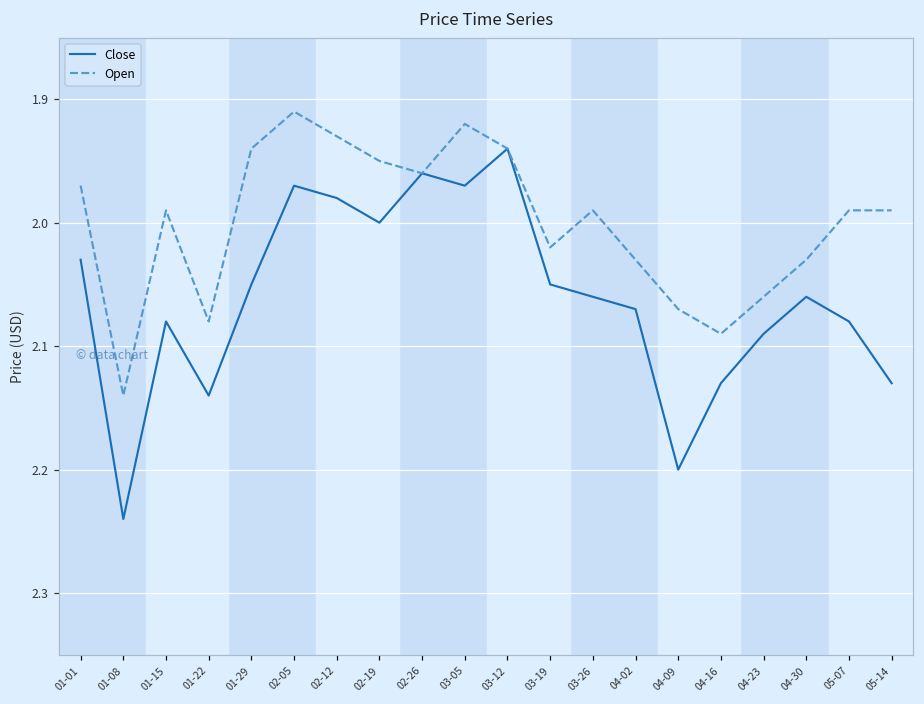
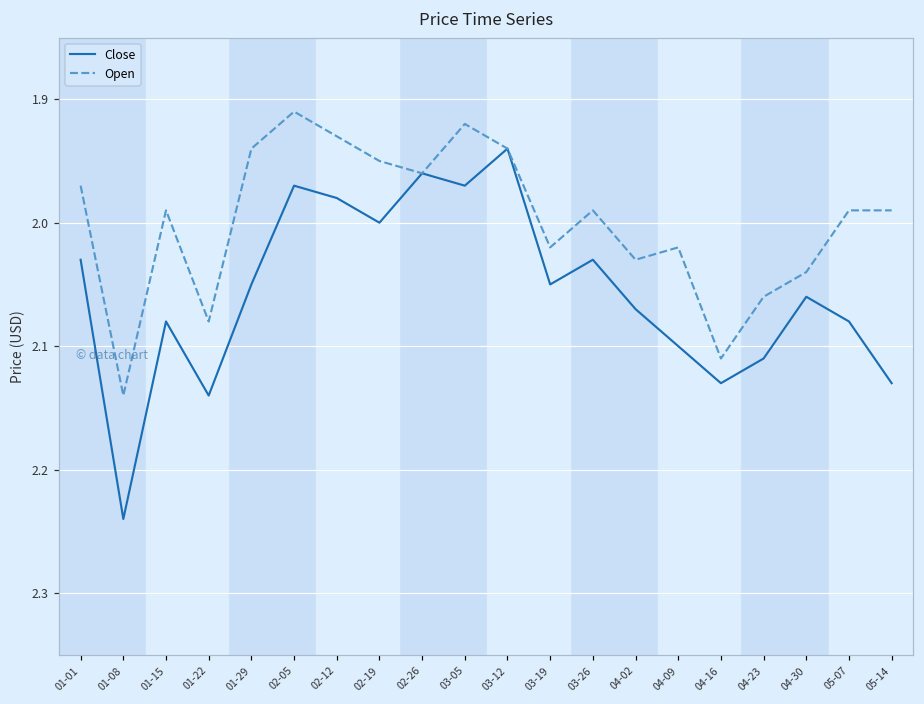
Close, 03-26: 2.06 -> 2.03
Close, 04-09: 2.2 -> 2.1
Open, 04-09: 2.07 -> 2.02
Open, 04-16: 2.09 -> 2.11
Close, 04-23: 2.09 -> 2.11
Open, 04-30: 2.03 -> 2.04
